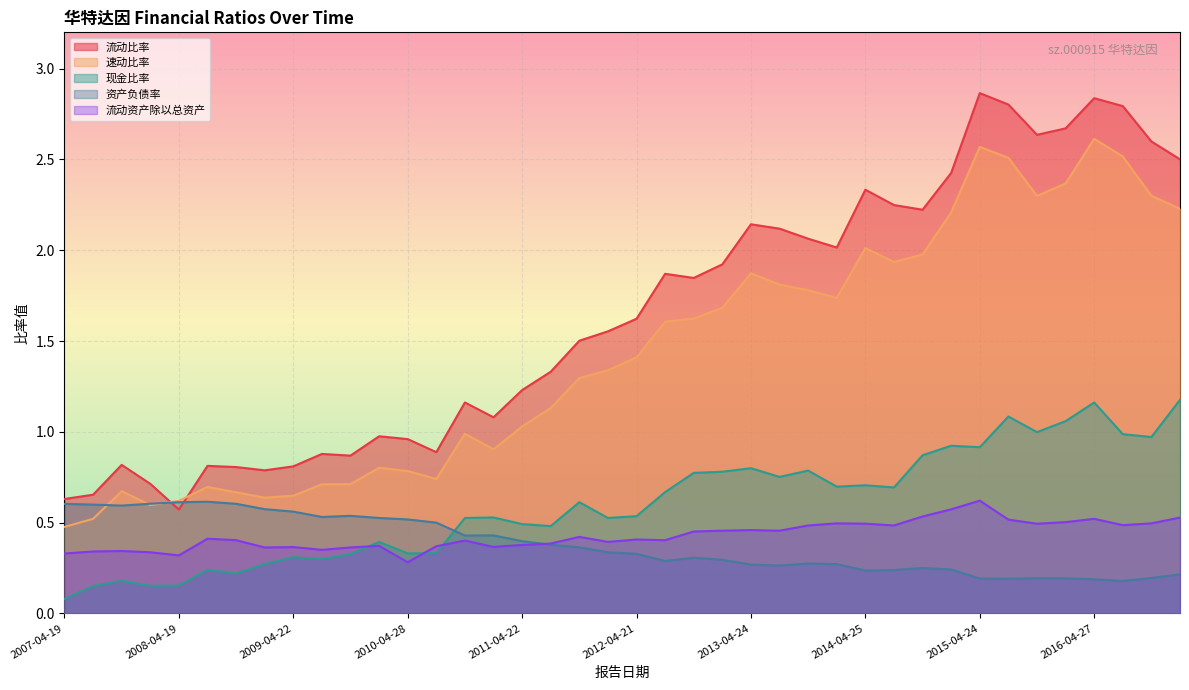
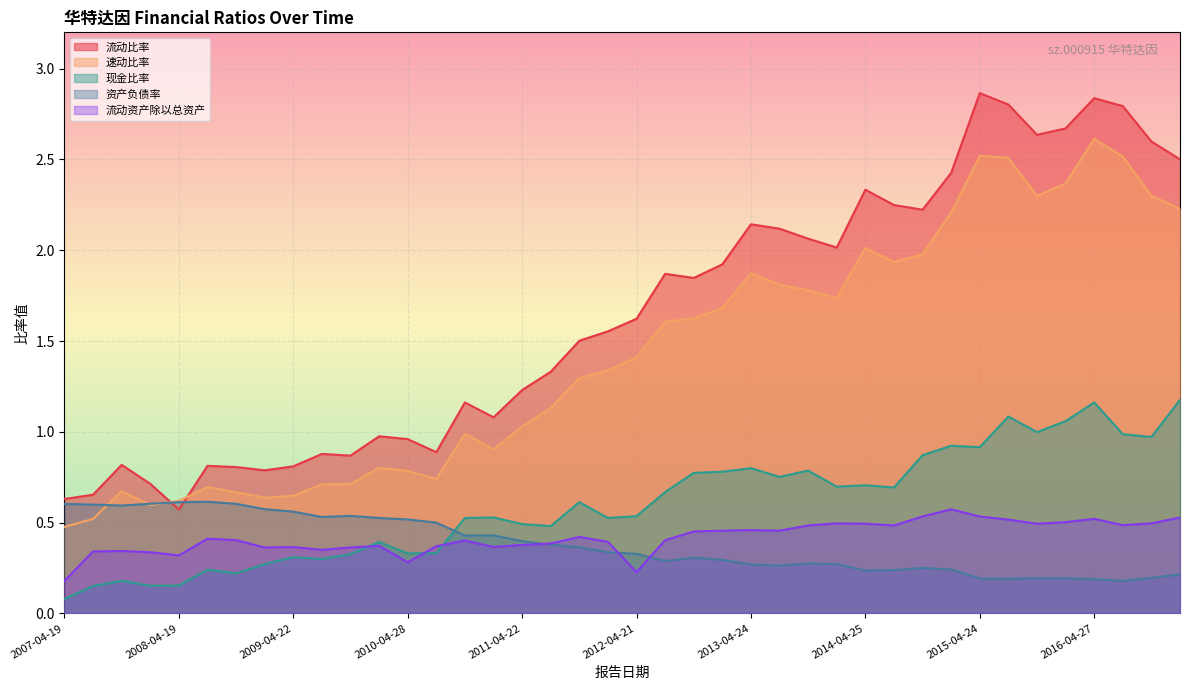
流动资产除以总资产, 2007-04-19: 0.33 -> 0.18
流动资产除以总资产, 2012-04-21: 0.41 -> 0.23
速动比率, 2015-04-24: 2.57 -> 2.52
流动资产除以总资产, 2015-04-24: 0.62 -> 0.53
